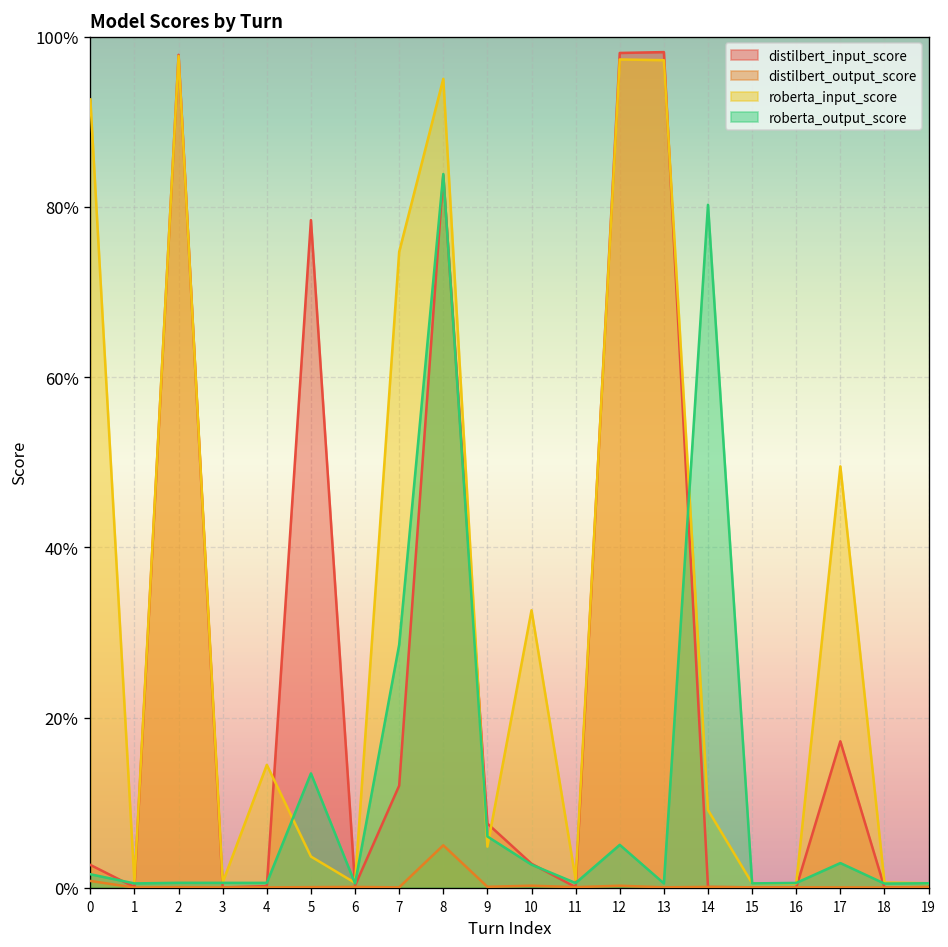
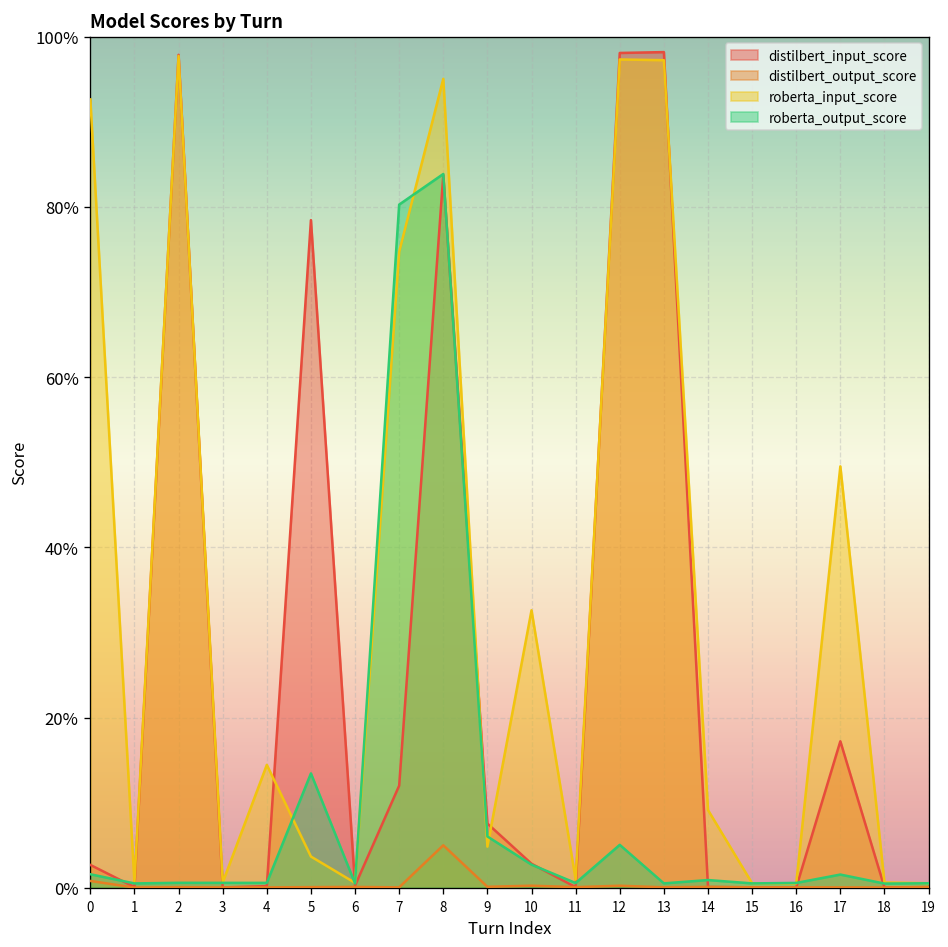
roberta_output_score, 7: 29% -> 80%
roberta_output_score, 14: 80% -> 1%
roberta_output_score, 17: 3% -> 2%
